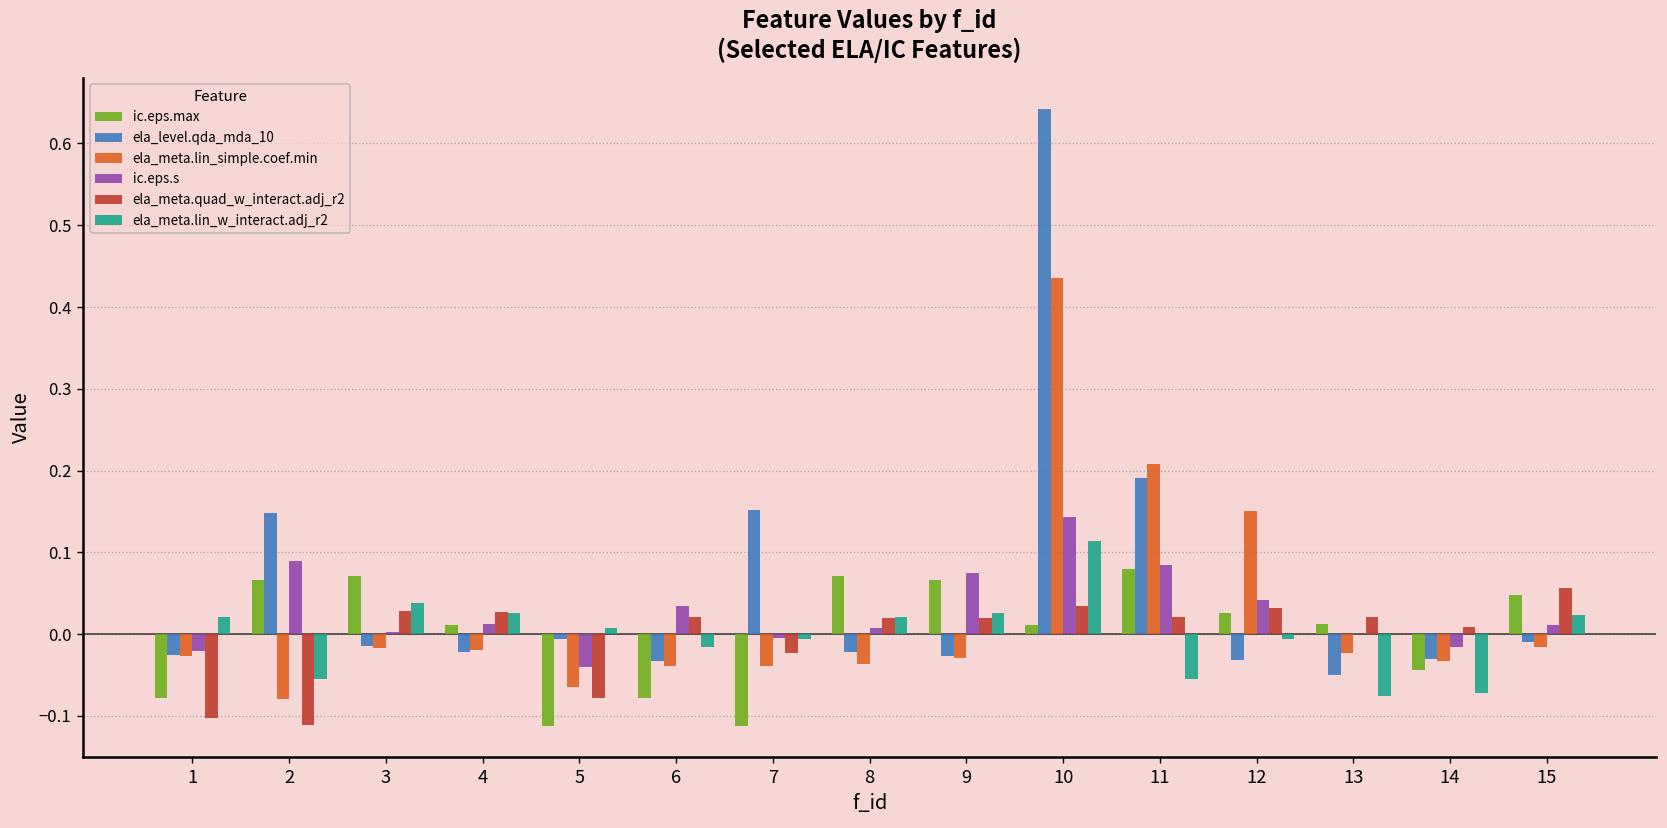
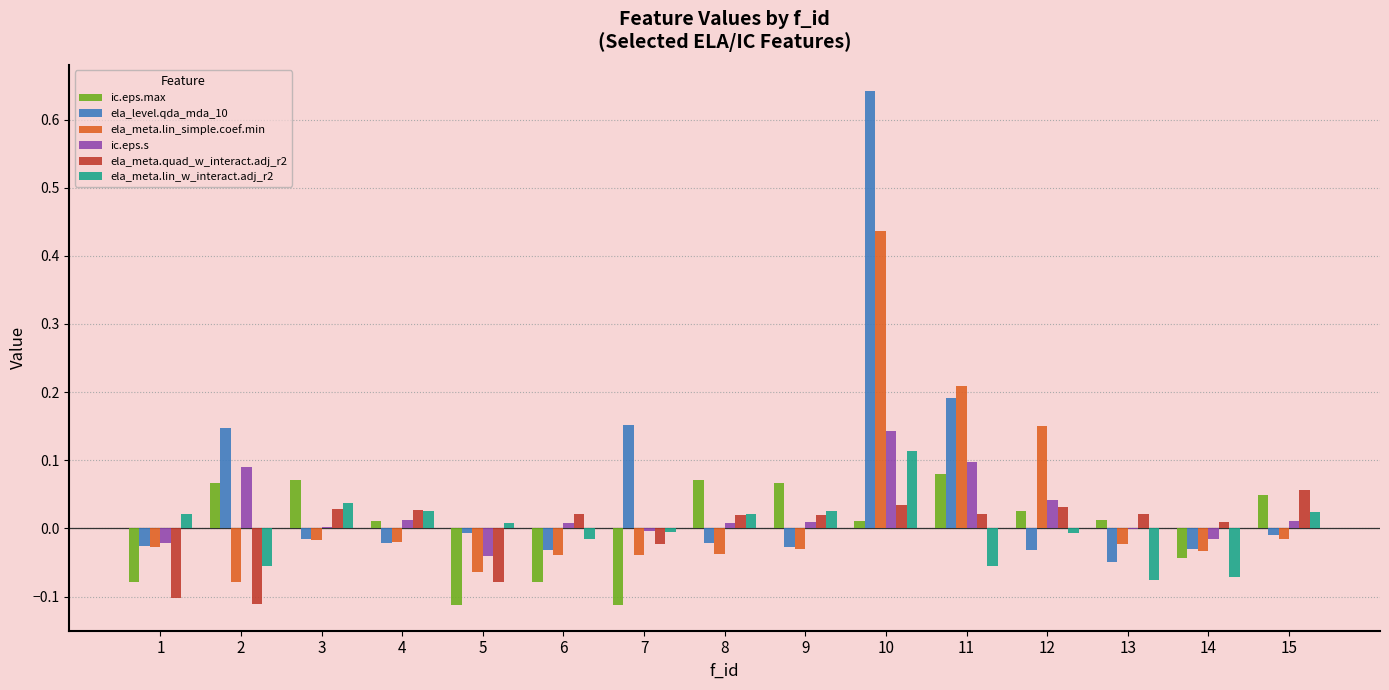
ic.eps.s, 6: 0.03 -> 0.01
ic.eps.s, 9: 0.07 -> 0.01
ic.eps.s, 11: 0.08 -> 0.10
